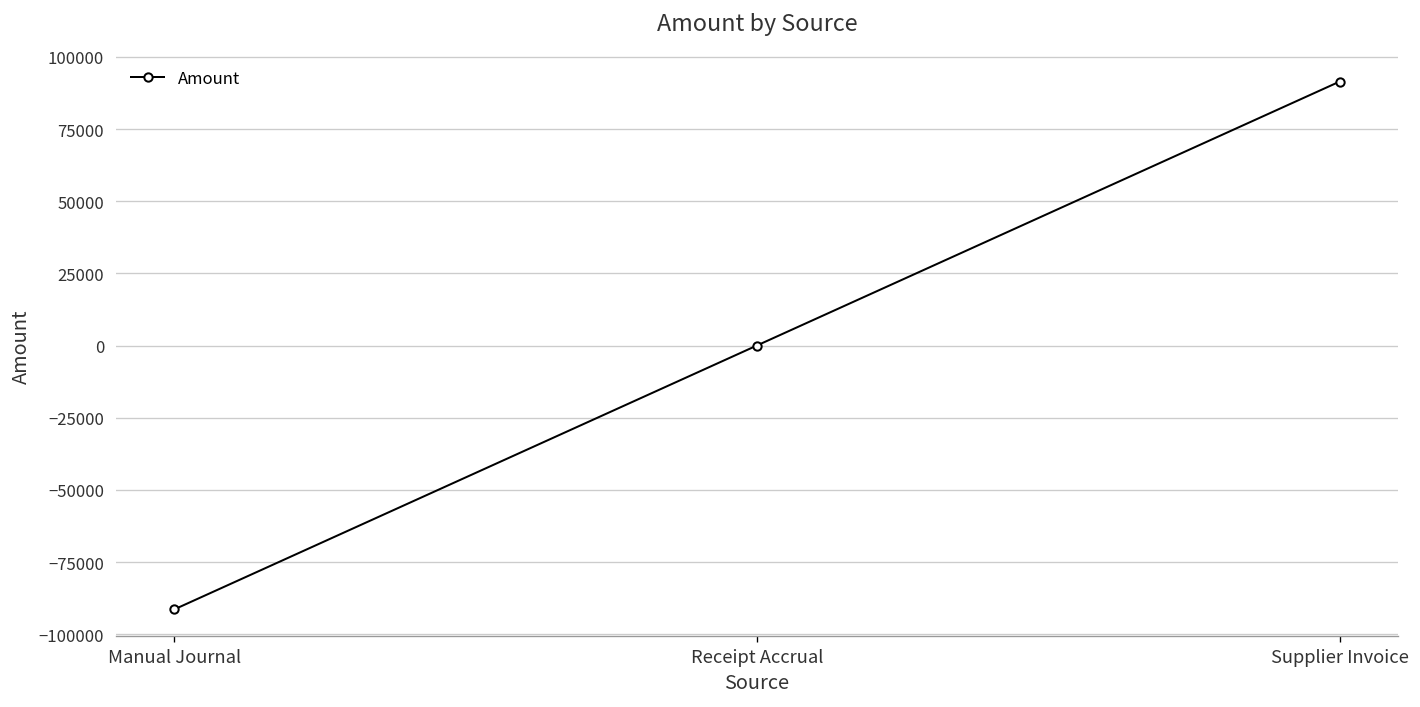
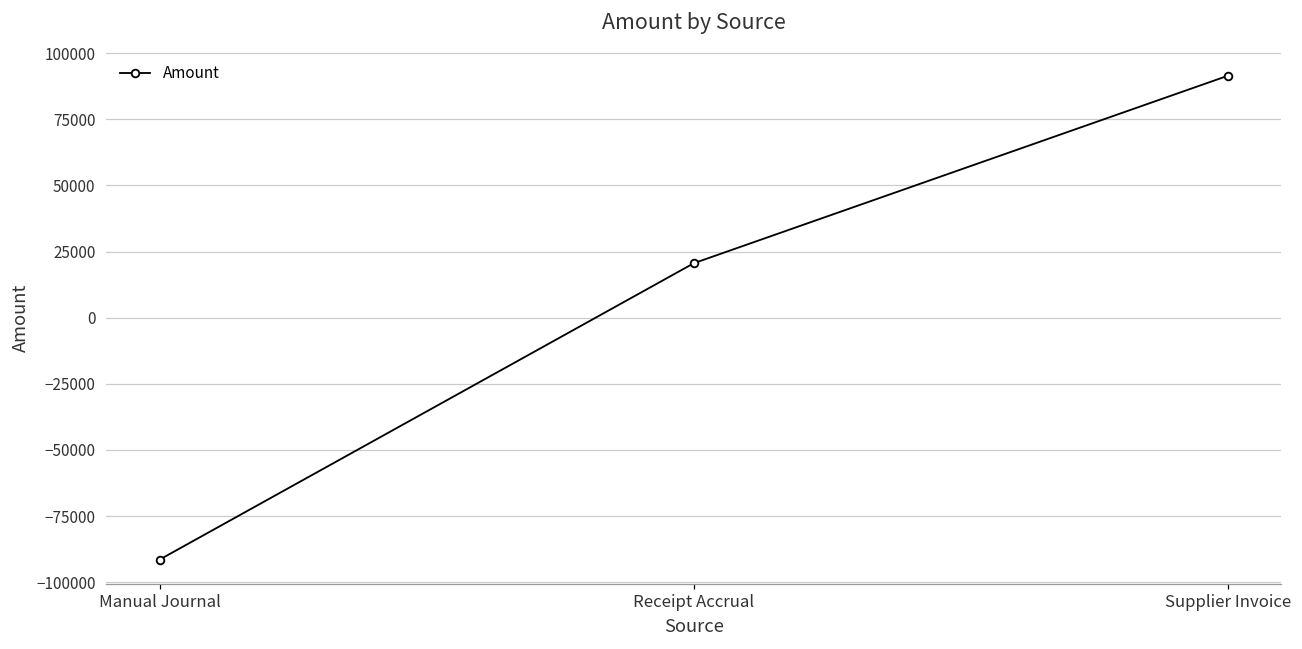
Receipt Accrual: 0 -> 21000
